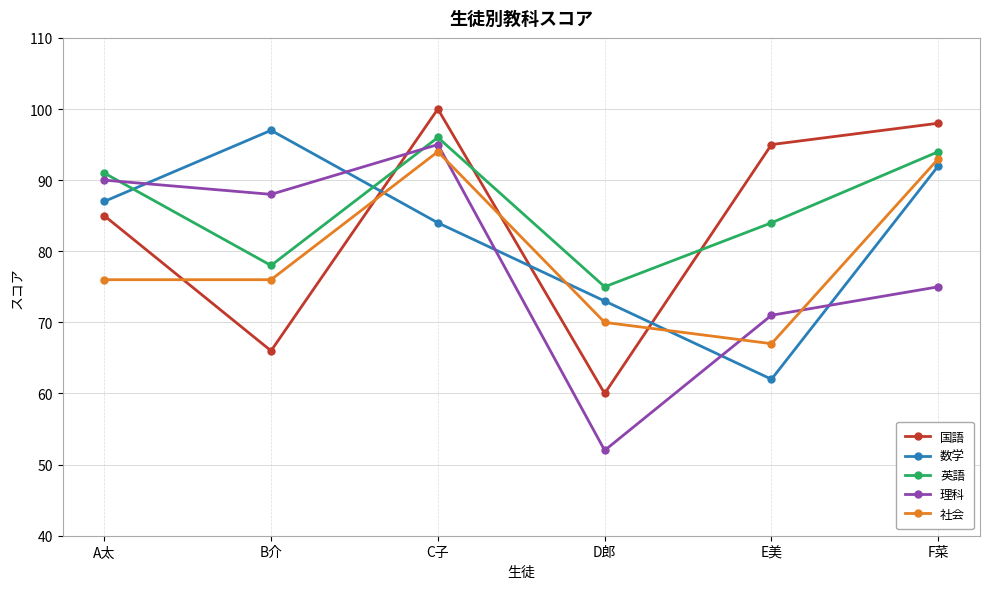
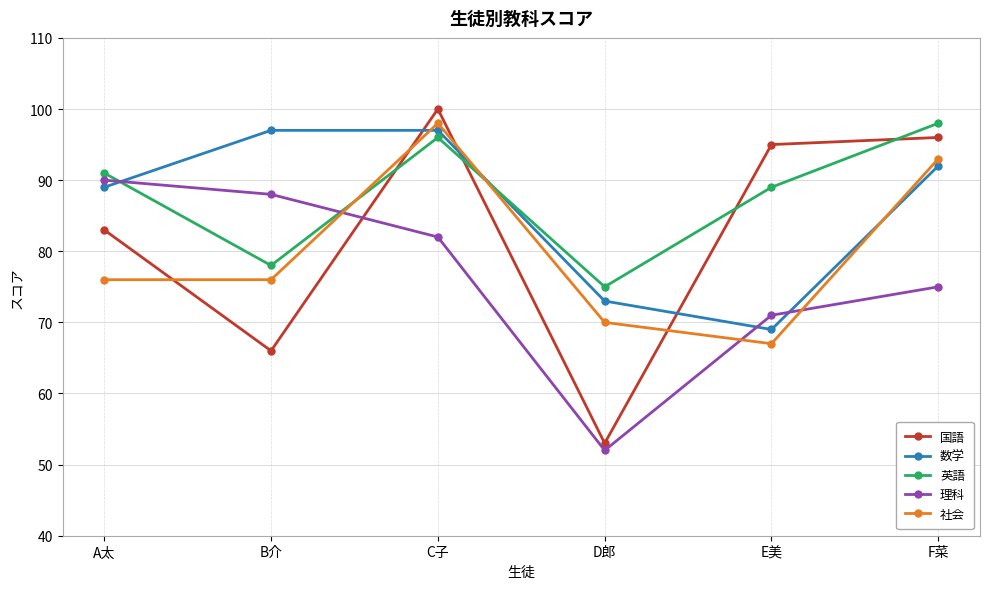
国語, A太: 85 -> 83
数学, A太: 87 -> 89
数学, C子: 84 -> 97
理科, C子: 95 -> 82
社会, C子: 94 -> 98
国語, D郎: 60 -> 53
数学, E美: 62 -> 69
英語, E美: 84 -> 89
国語, F菜: 98 -> 96
英語, F菜: 94 -> 98
